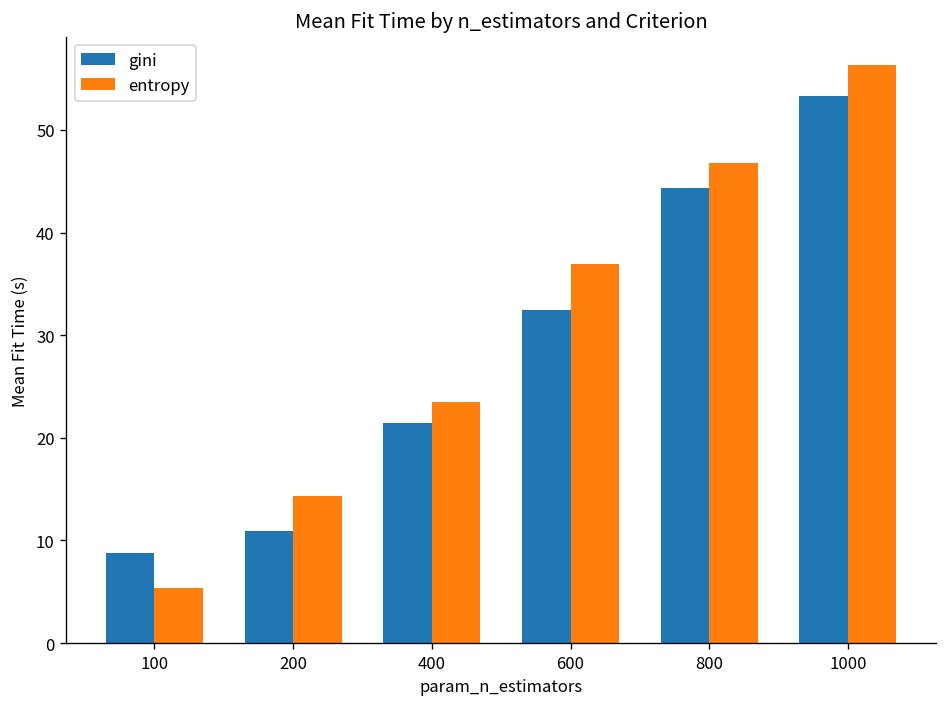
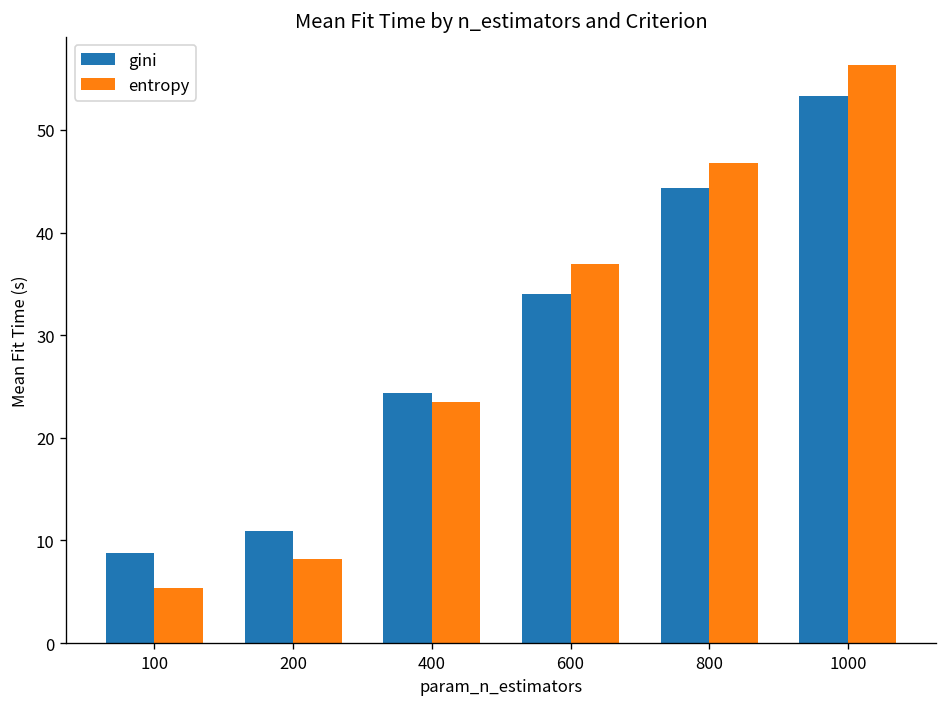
entropy, 200: 14 -> 8
gini, 400: 21 -> 24
gini, 600: 32 -> 34
